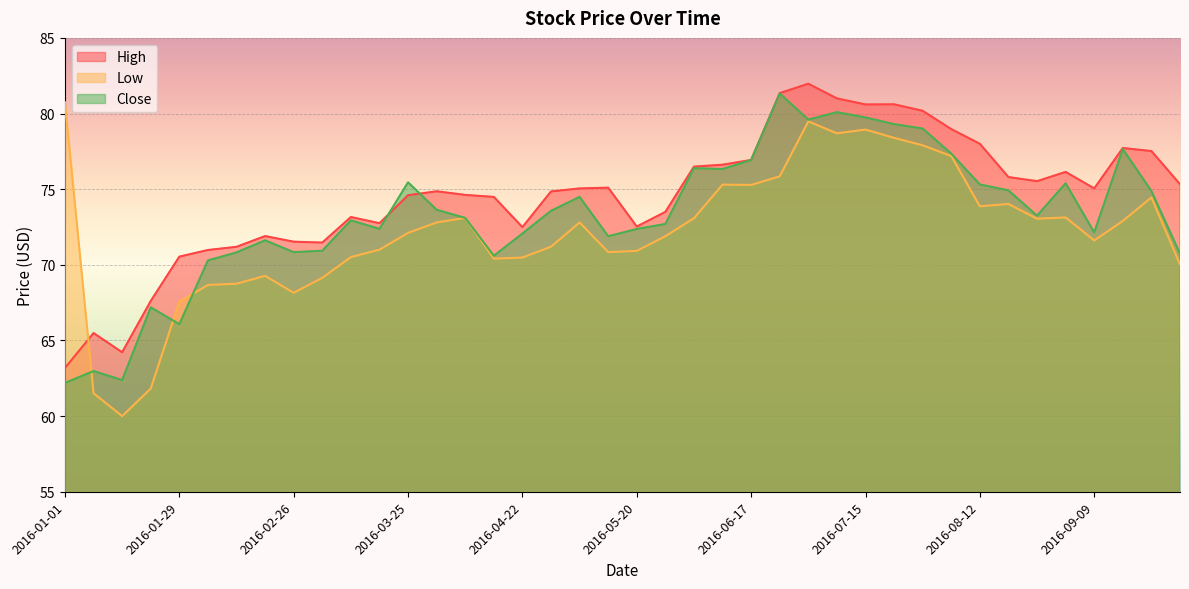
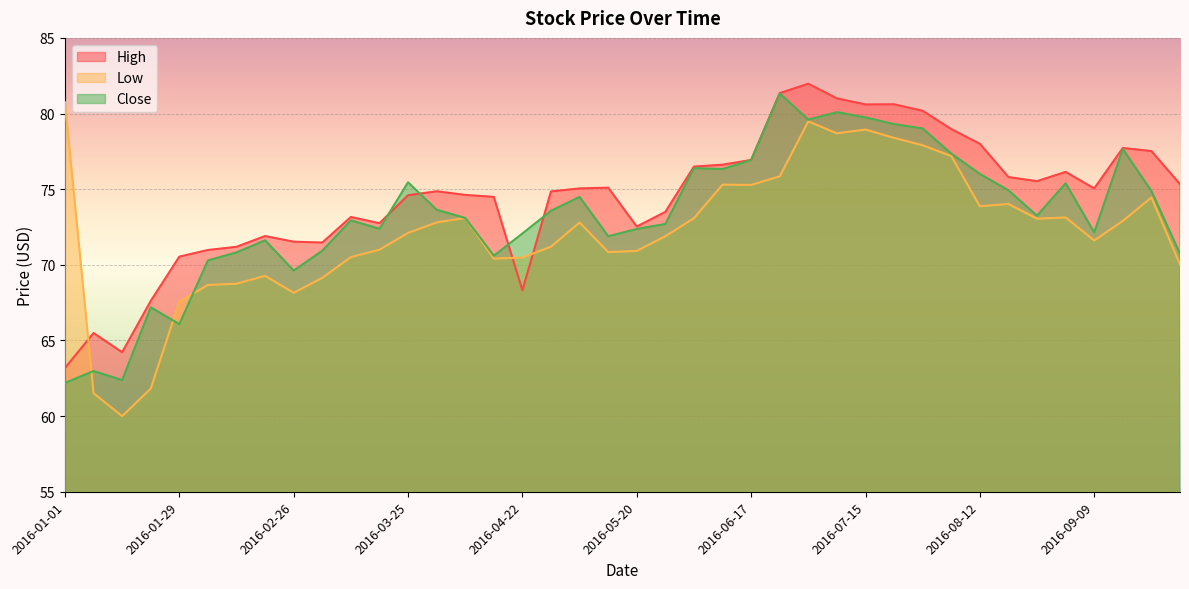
Close, 2016-02-26: 70.8 -> 69.6
High, 2016-04-22: 72.5 -> 68.3
Close, 2016-08-12: 75.3 -> 76.0
